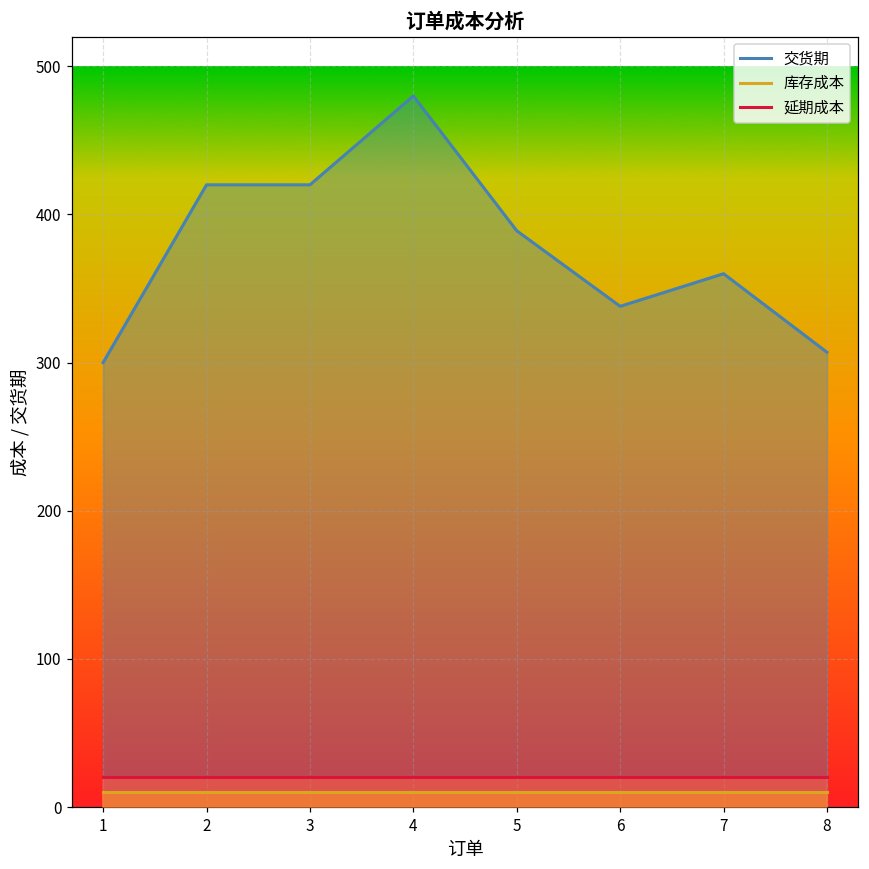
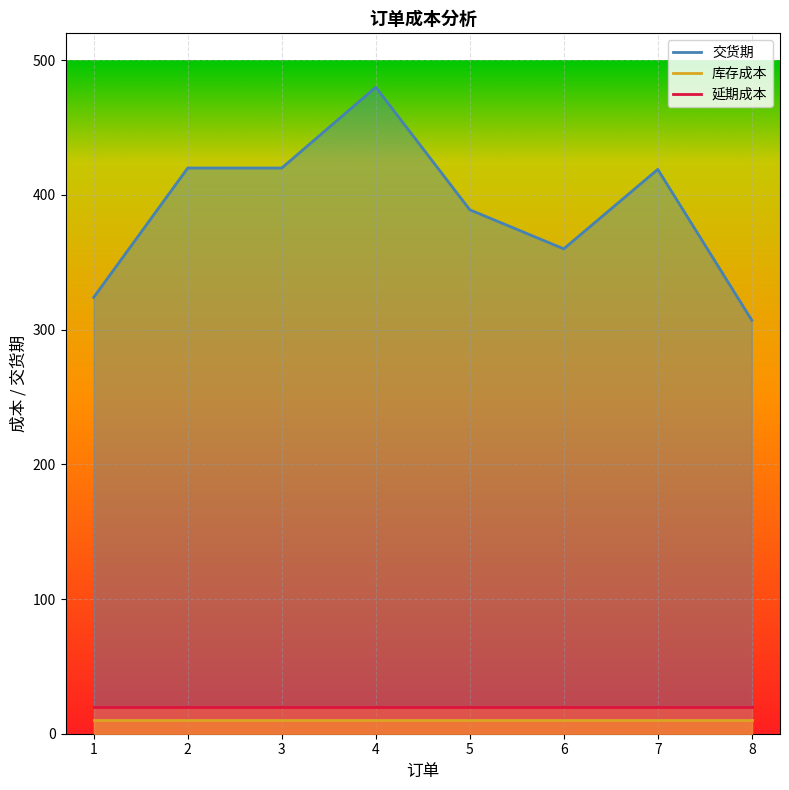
交货期, 1: 300 -> 324
交货期, 6: 338 -> 360
交货期, 7: 360 -> 419
